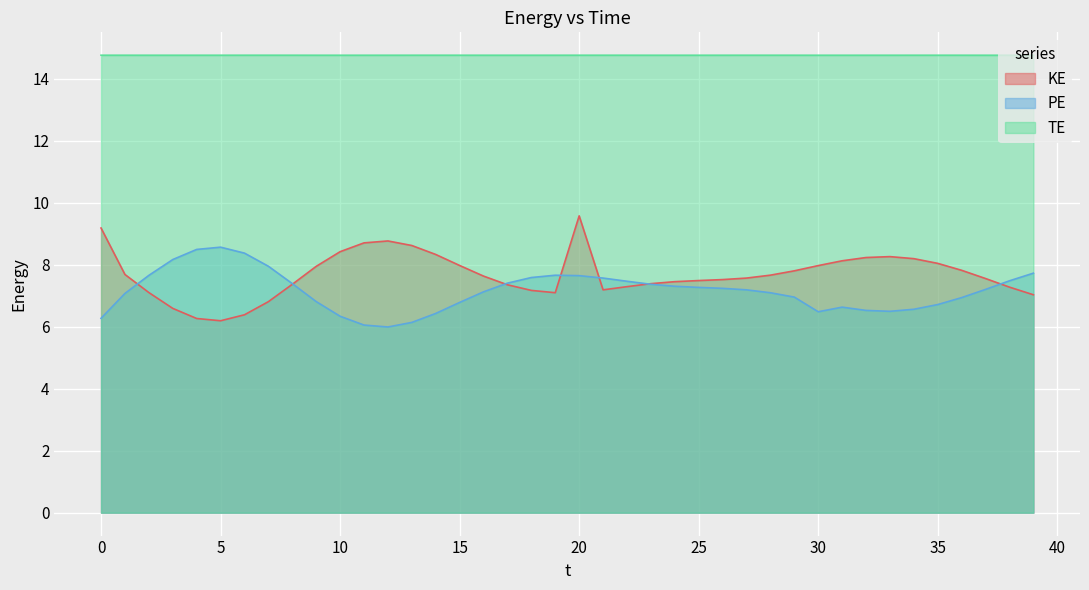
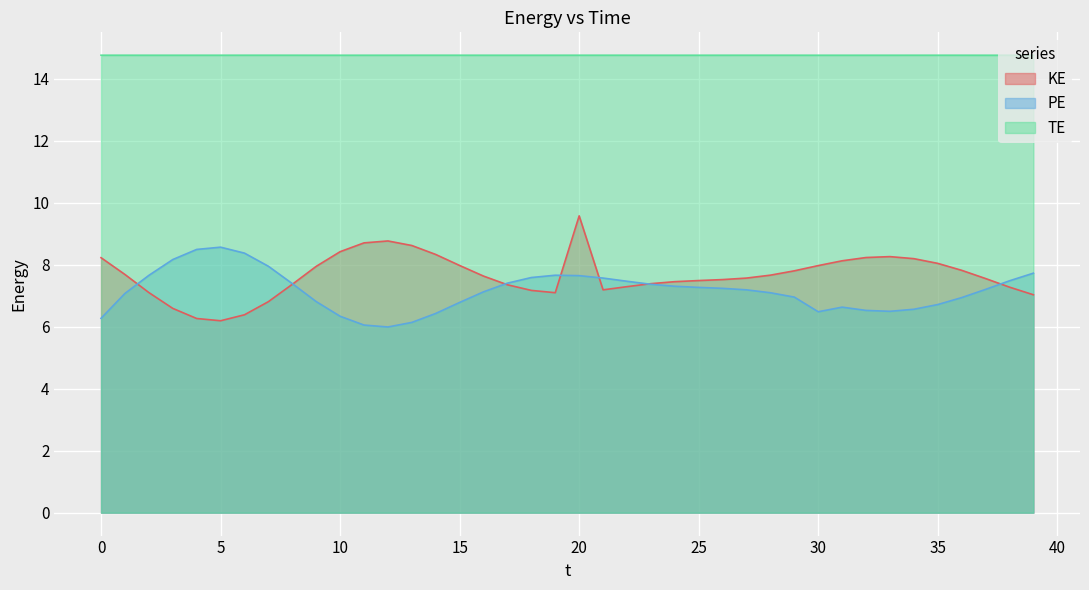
KE, 0: 9.2 -> 8.2
